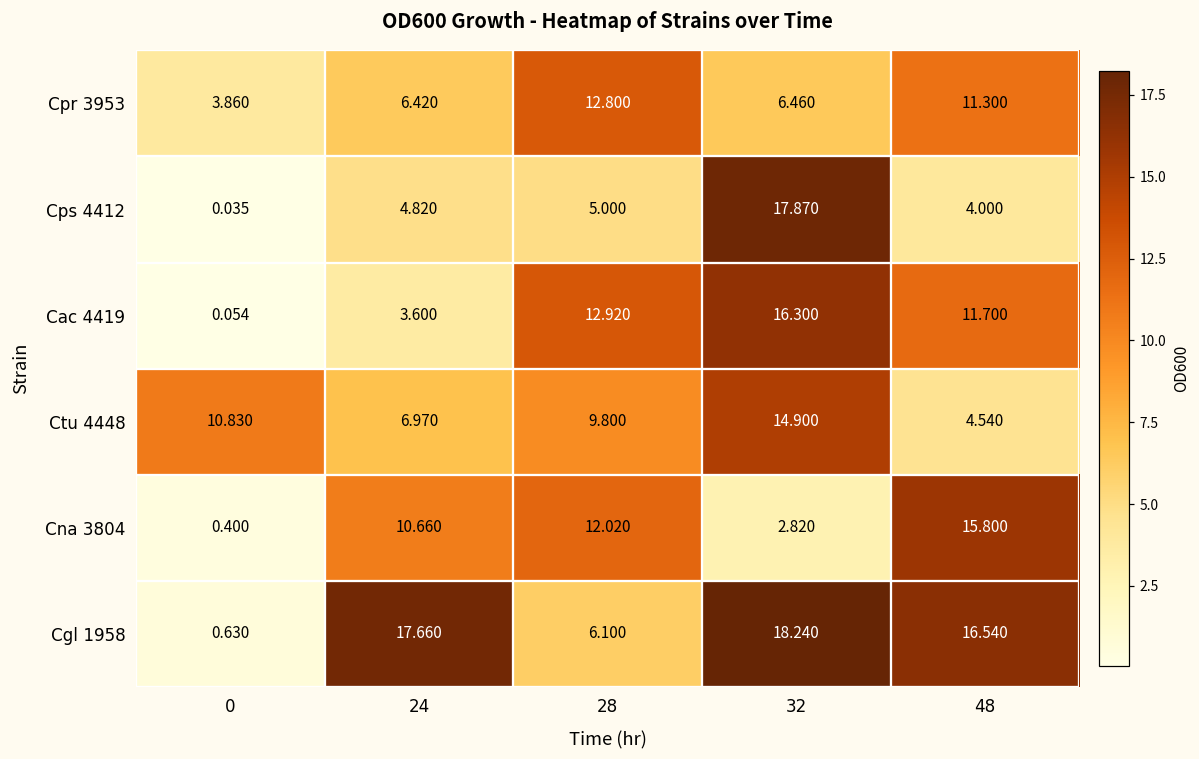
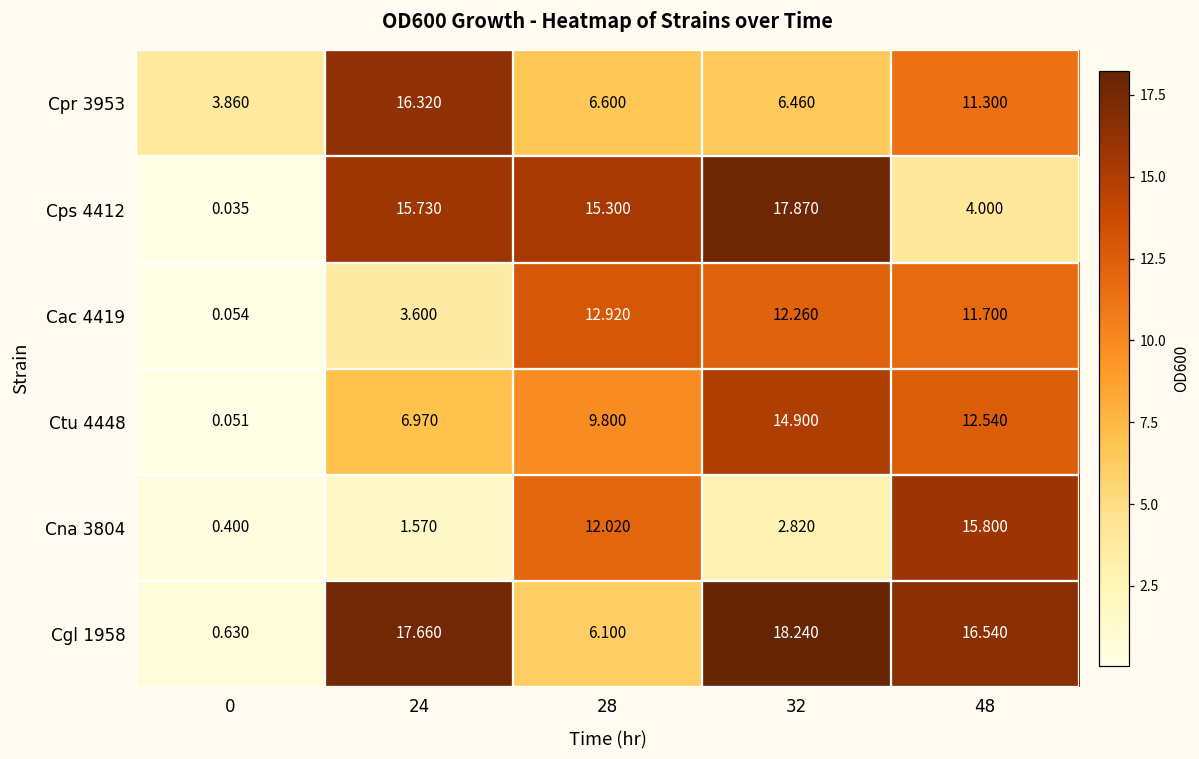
Cpr 3953, 24: 6.420 -> 16.320
Cpr 3953, 28: 12.800 -> 6.600
Cps 4412, 24: 4.820 -> 15.730
Cps 4412, 28: 5.000 -> 15.300
Cac 4419, 32: 16.300 -> 12.260
Ctu 4448, 0: 10.830 -> 0.051
Ctu 4448, 48: 4.540 -> 12.540
Cna 3804, 24: 10.660 -> 1.570
